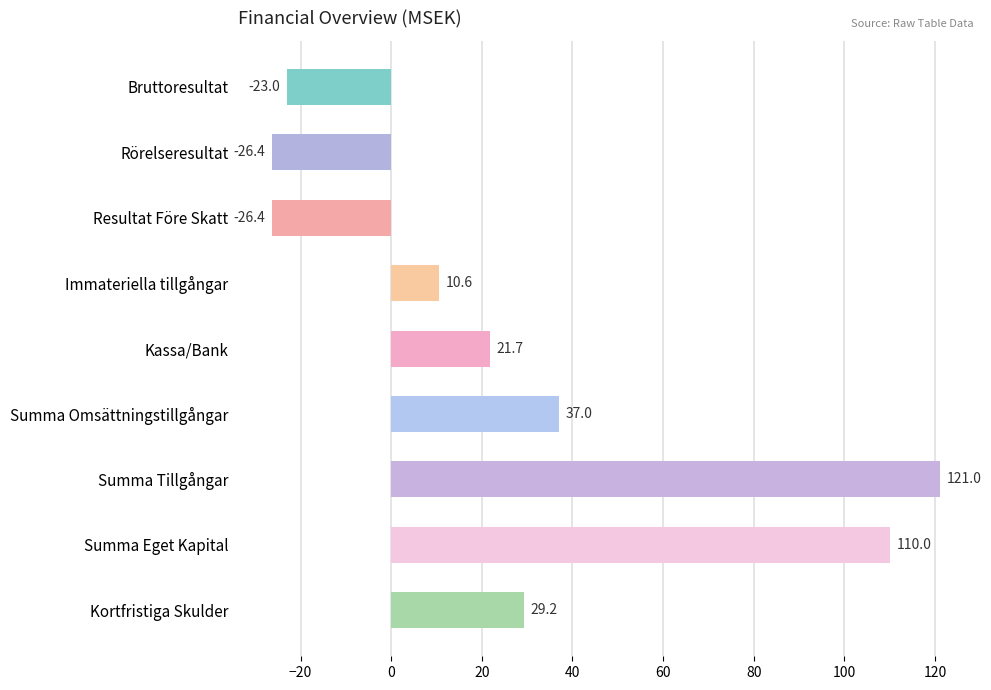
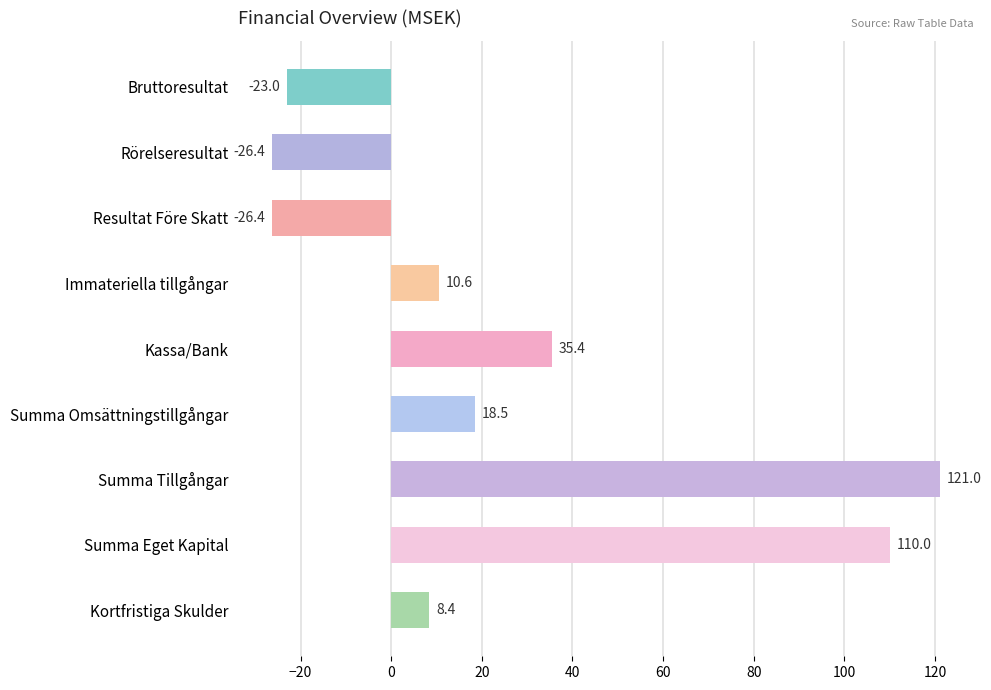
Kassa/Bank: 21.7 -> 35.4
Summa Omsättningstillgångar: 37.0 -> 18.5
Kortfristiga Skulder: 29.2 -> 8.4
